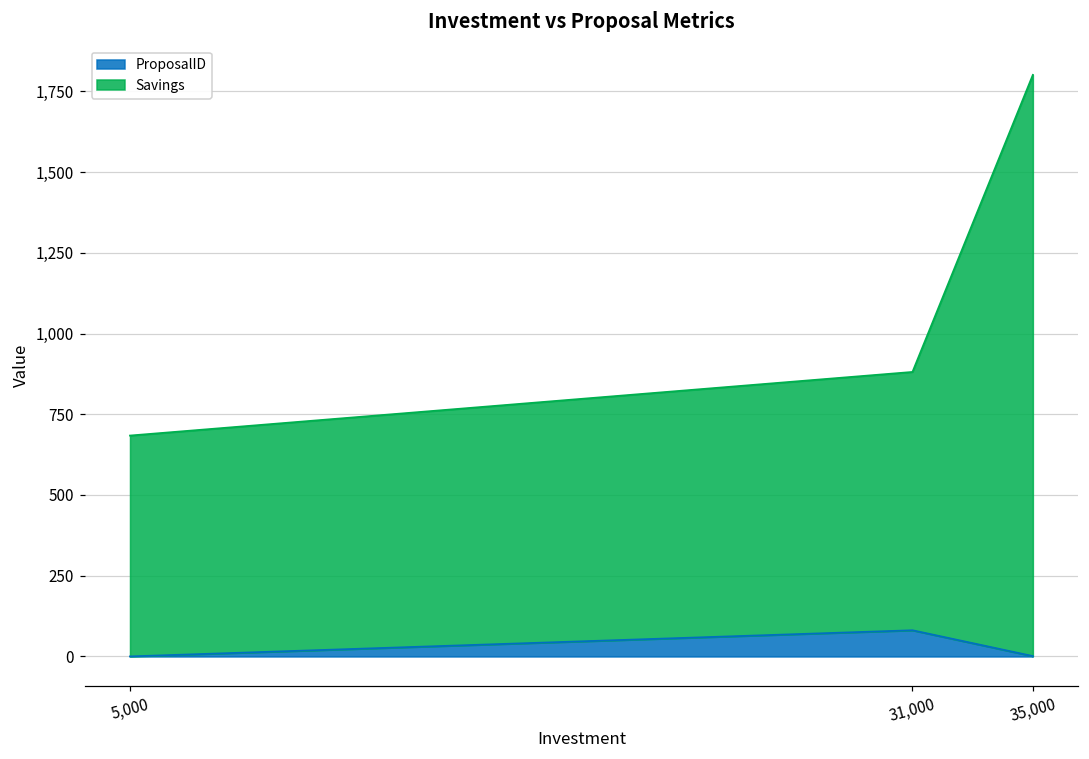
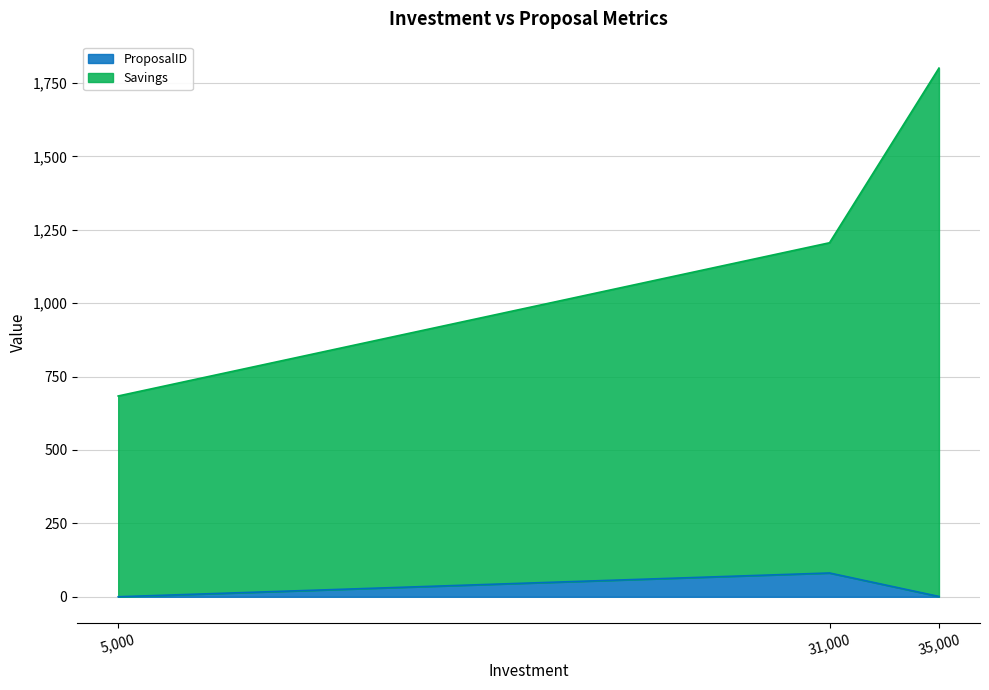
Savings, 31,000: 800 -> 1,130
